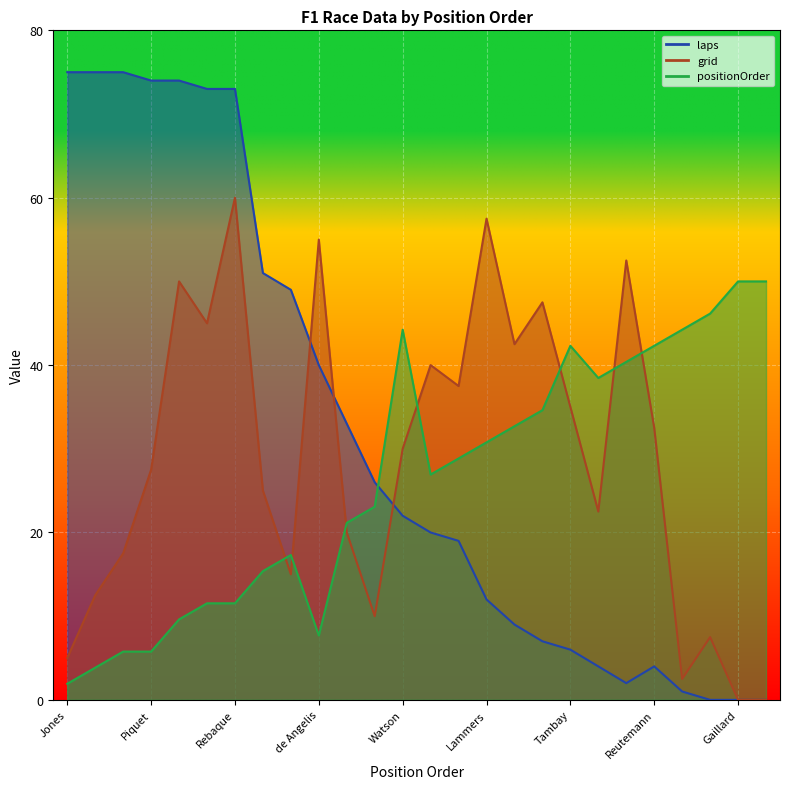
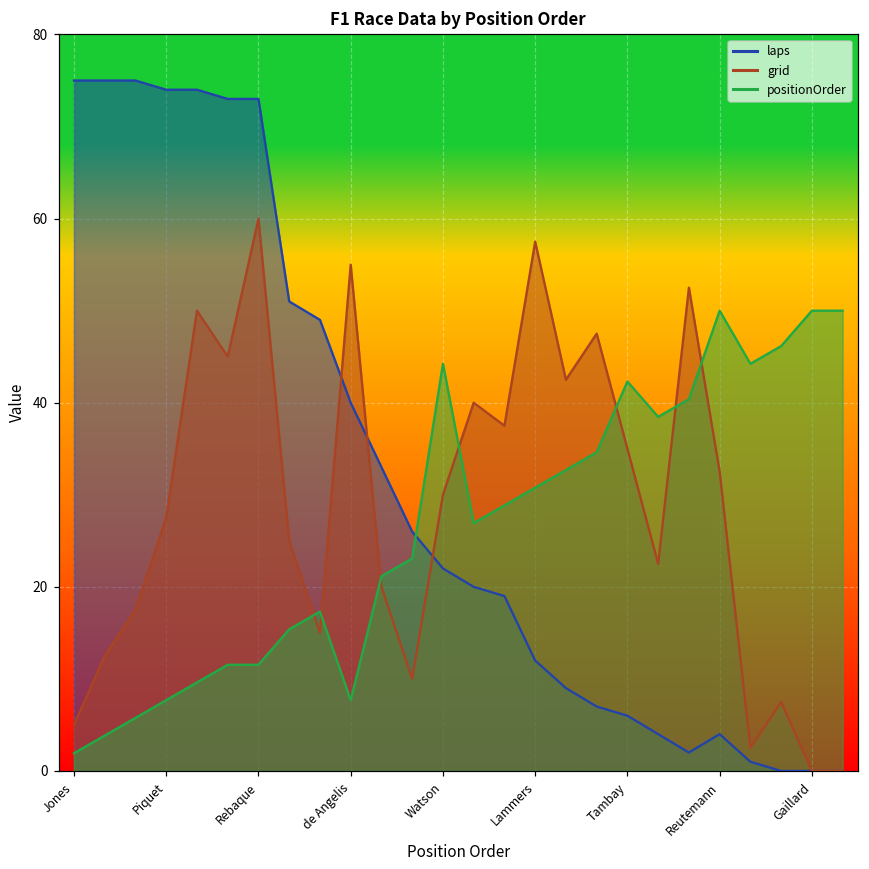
positionOrder, Piquet: 6 -> 8
positionOrder, Reutemann: 42 -> 50
